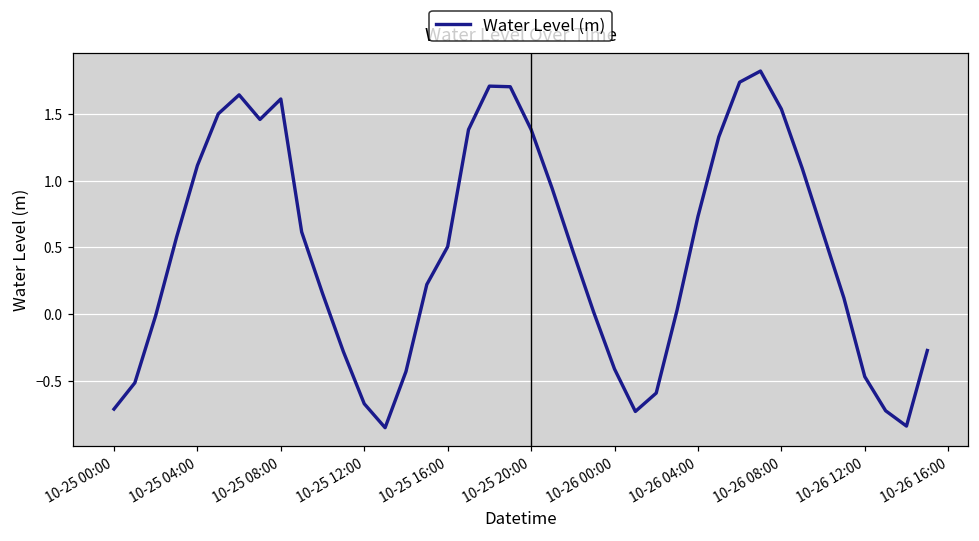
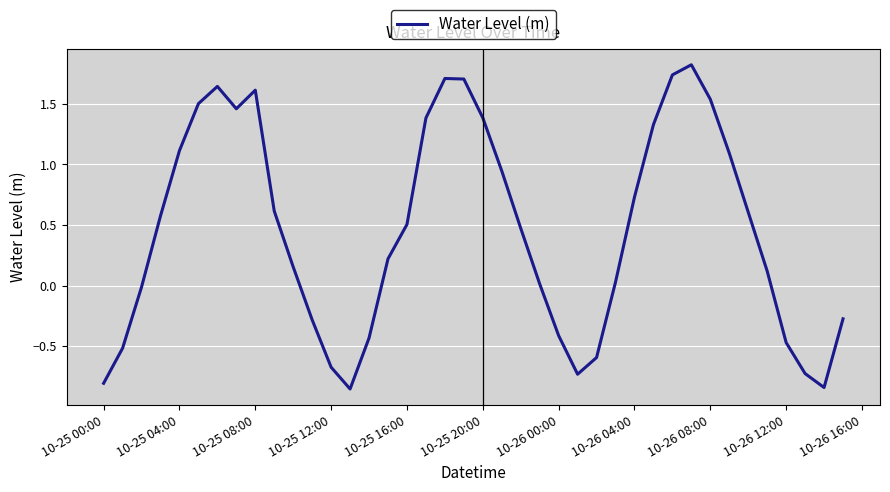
10-25 00:00: -0.71 -> -0.80
